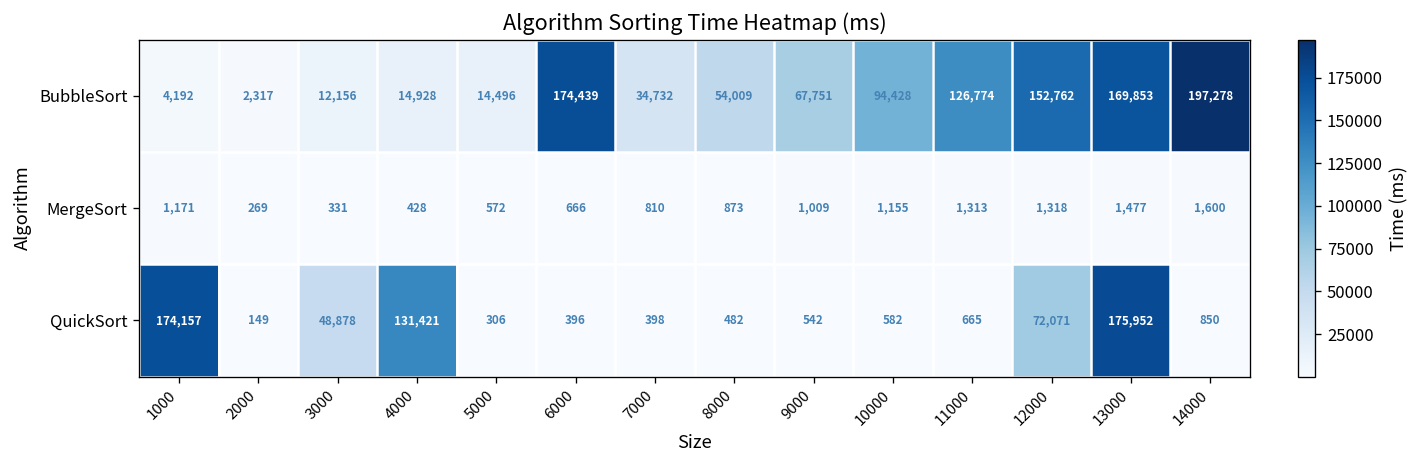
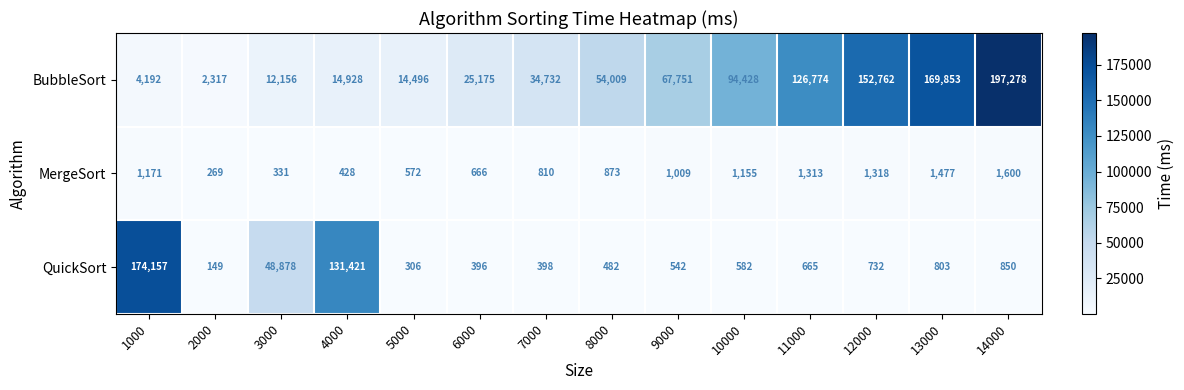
BubbleSort, 6000: 174,439 -> 25,175
QuickSort, 12000: 72,071 -> 732
QuickSort, 13000: 175,952 -> 803
